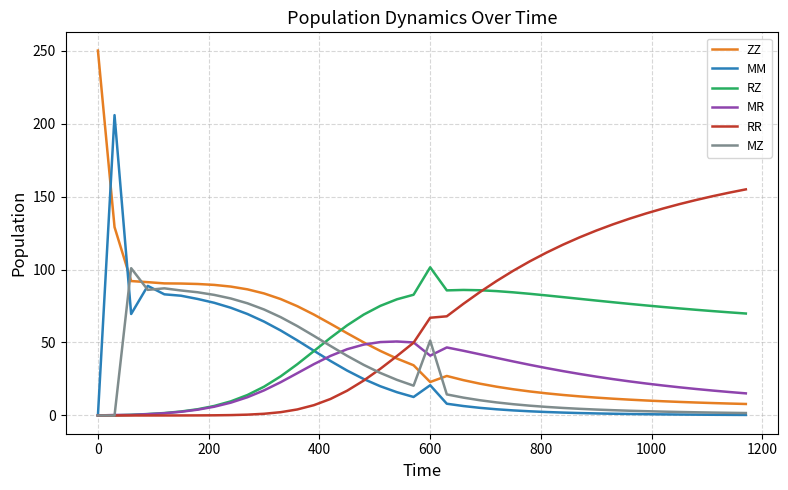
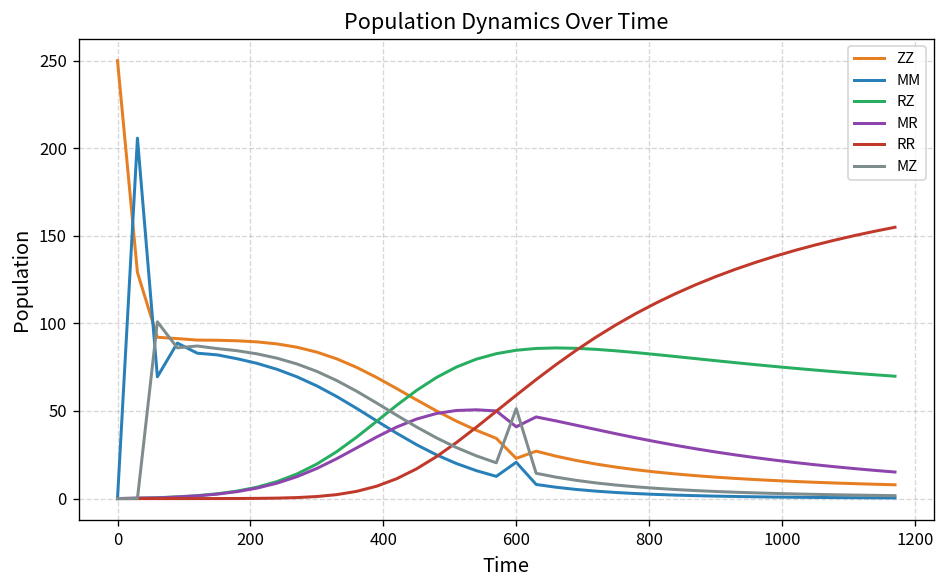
RZ, 600: 102 -> 85
RR, 600: 67 -> 59
